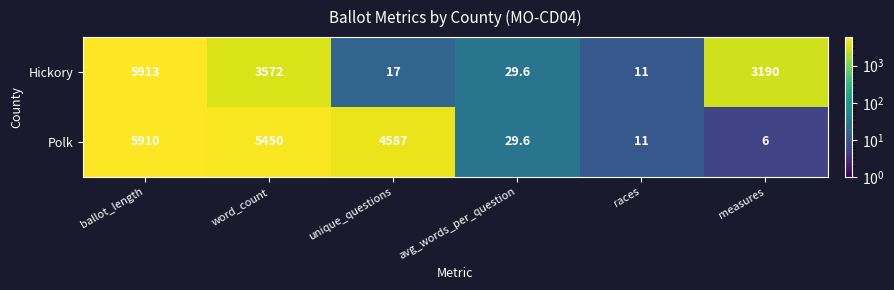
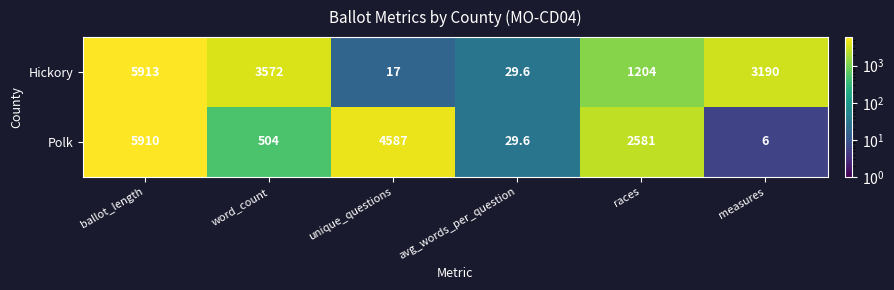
Hickory, races: 11 -> 1204
Polk, word_count: 5450 -> 504
Polk, races: 11 -> 2581
